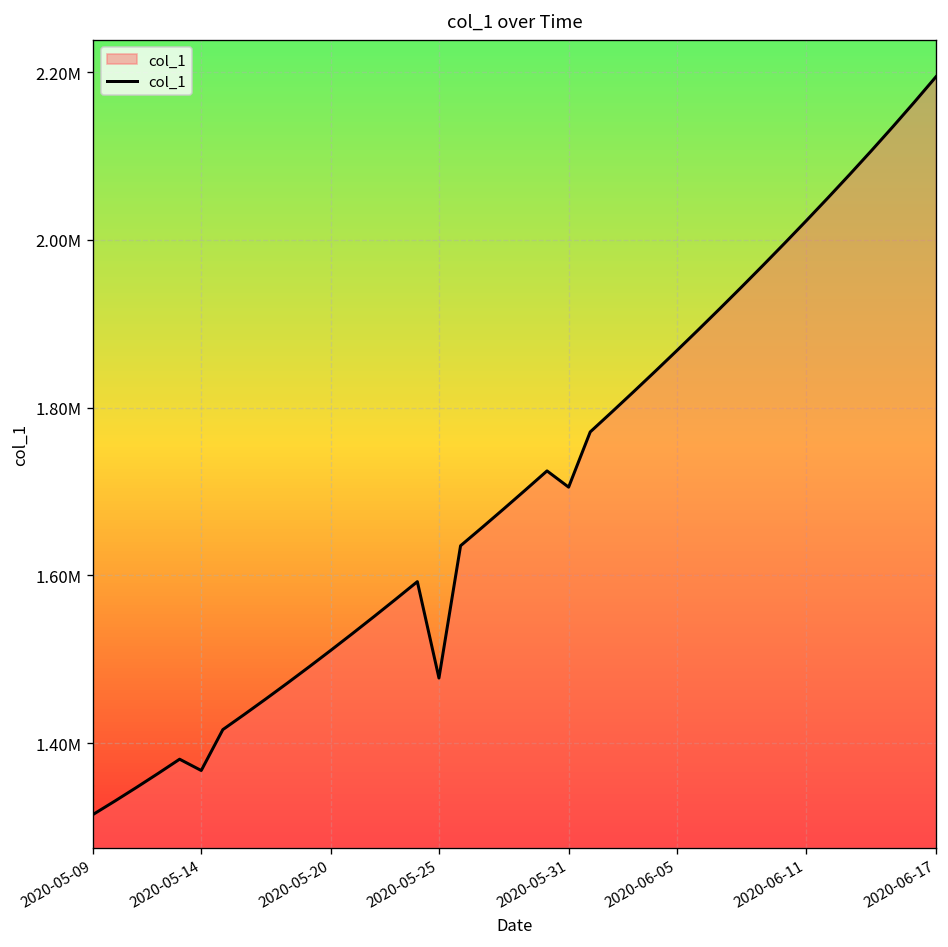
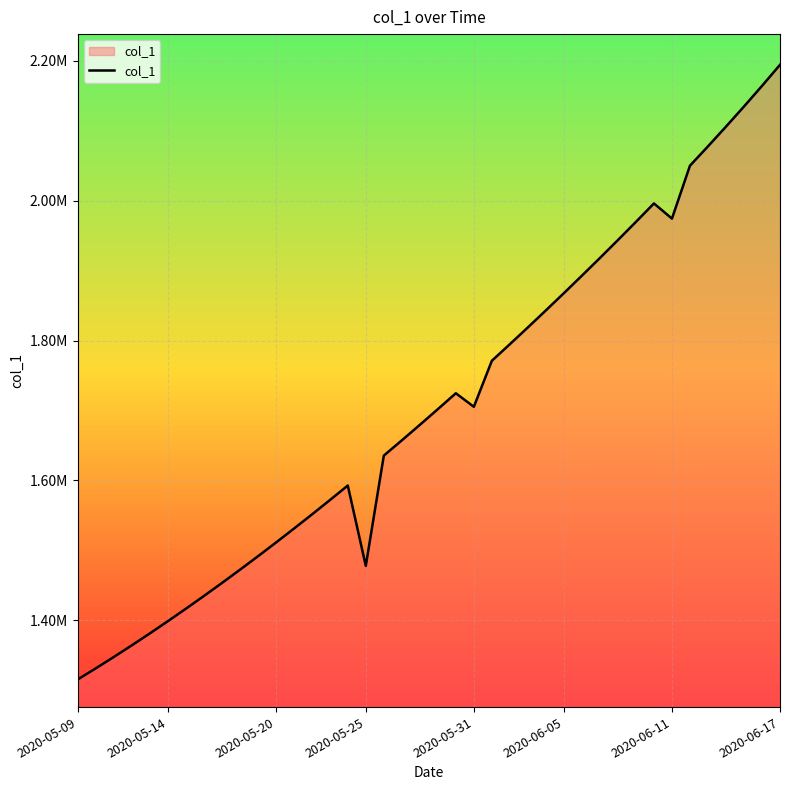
2020-05-14: 1370000 -> 1400000
2020-06-11: 2020000 -> 1970000
